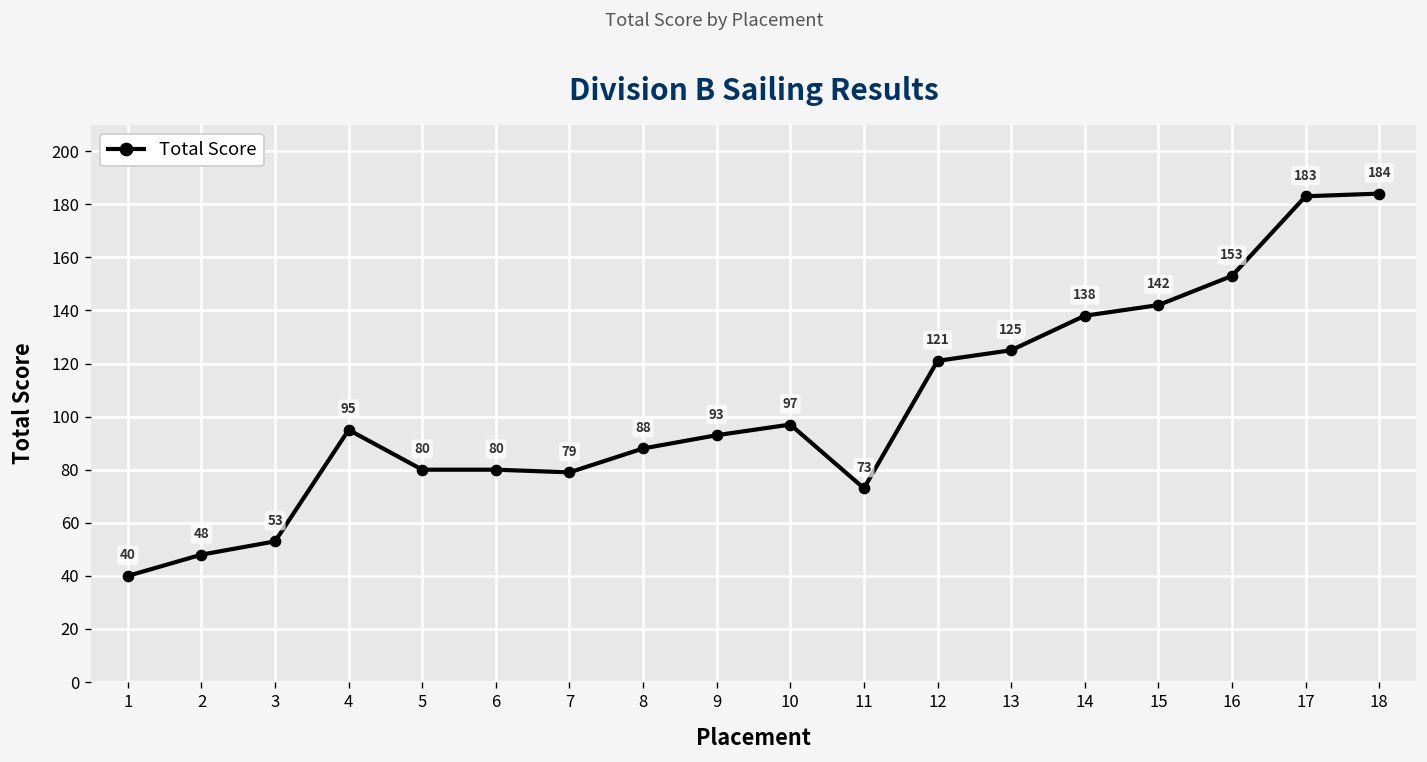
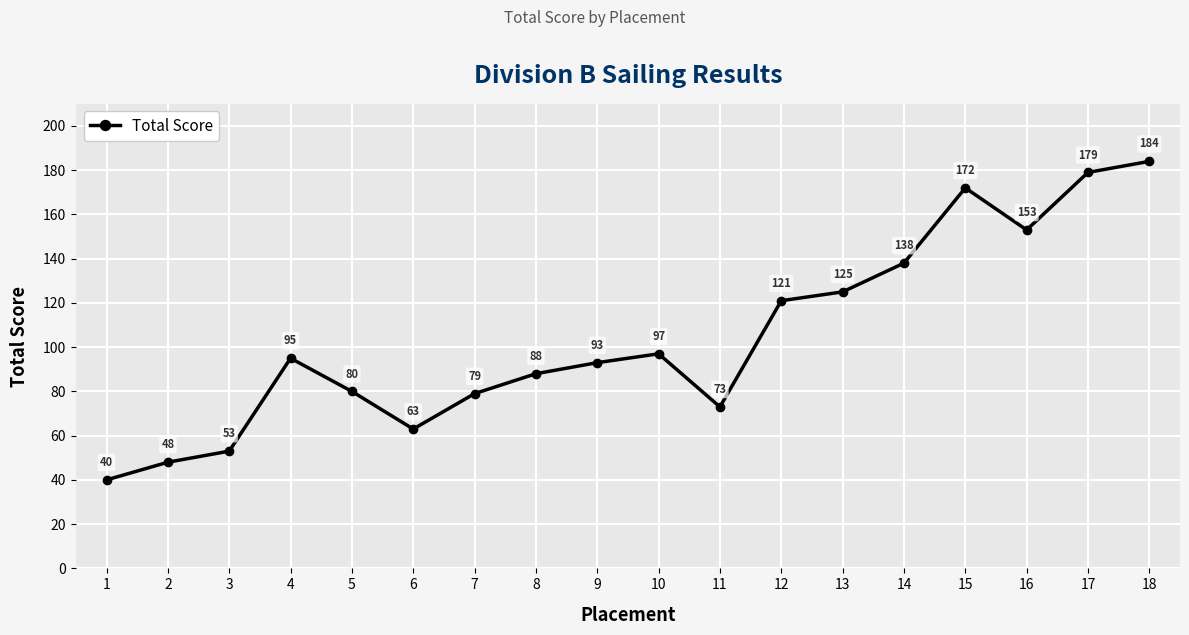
6: 80 -> 63
15: 142 -> 172
17: 183 -> 179
